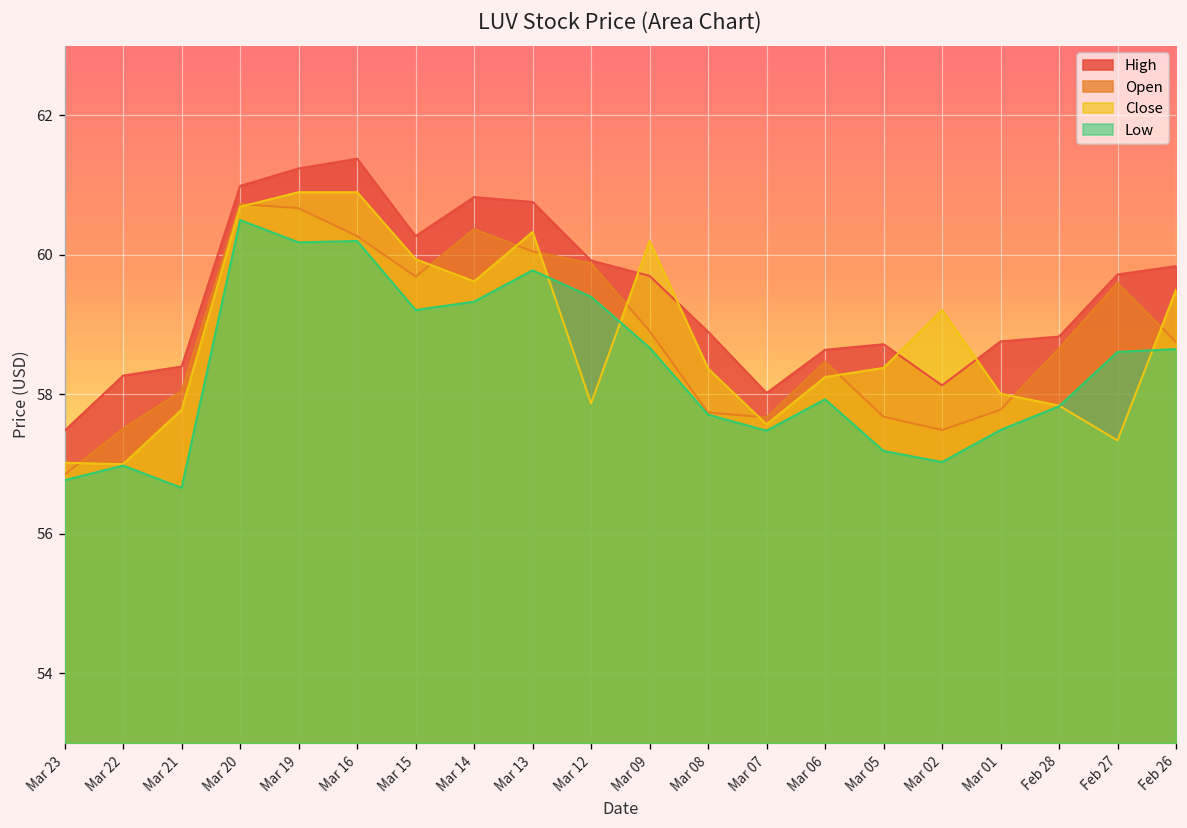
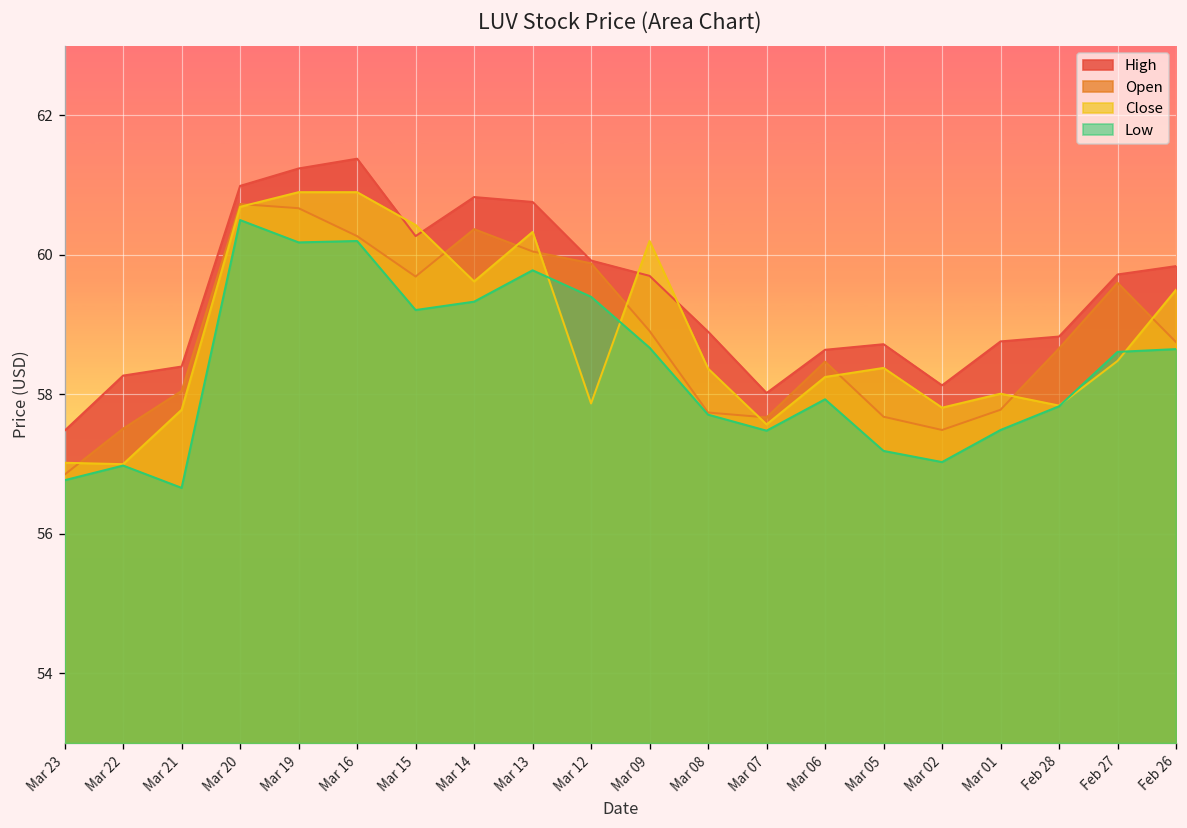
Close, Mar 15: 59.9 -> 60.4
Close, Mar 02: 59.2 -> 57.8
Close, Feb 27: 57.3 -> 58.5
